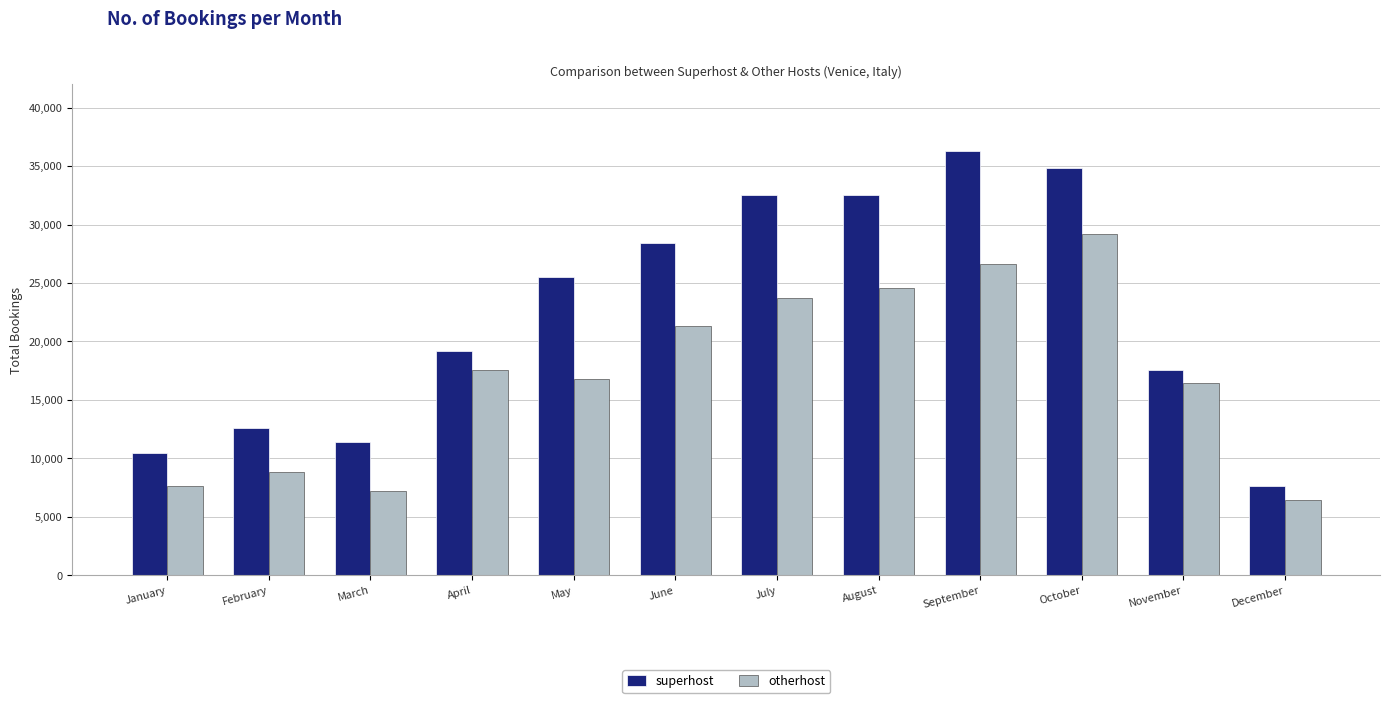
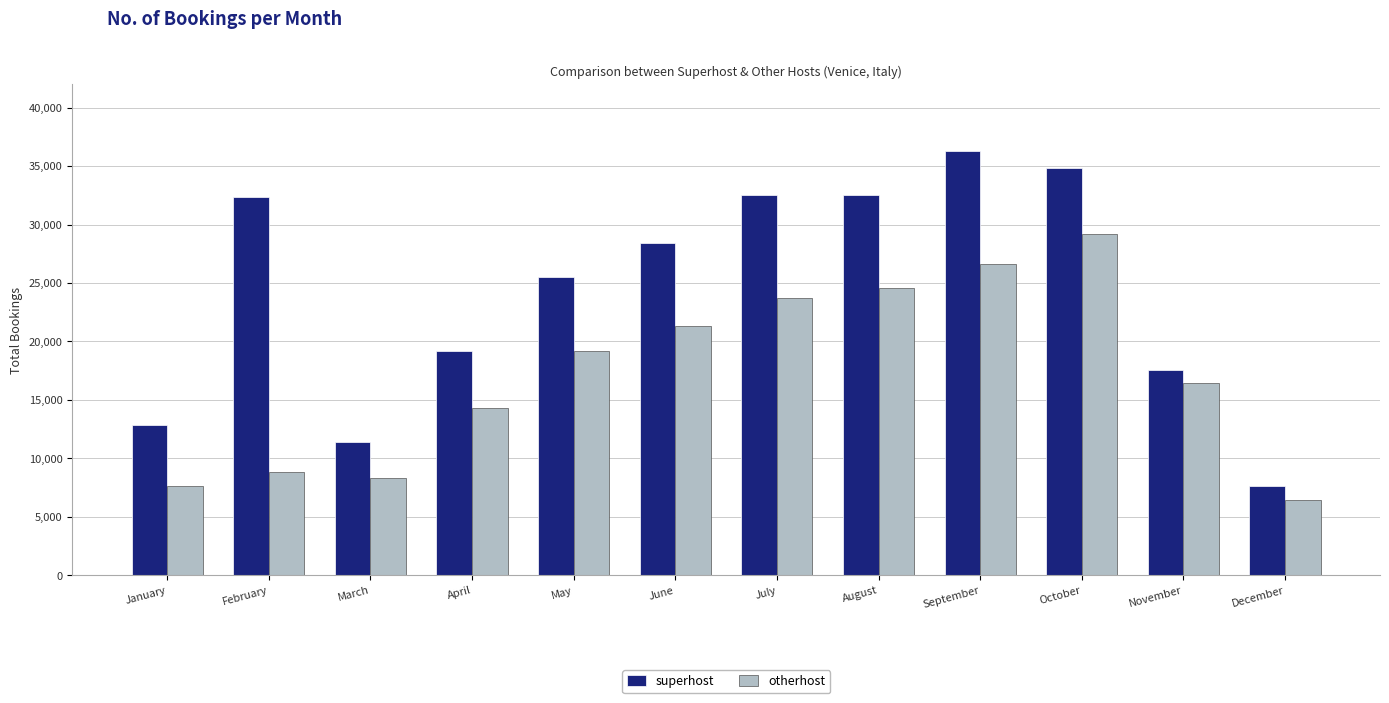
superhost, January: 10,500 -> 12,800
superhost, February: 12,600 -> 32,400
otherhost, March: 7,200 -> 8,400
otherhost, April: 17,600 -> 14,300
otherhost, May: 16,800 -> 19,200
